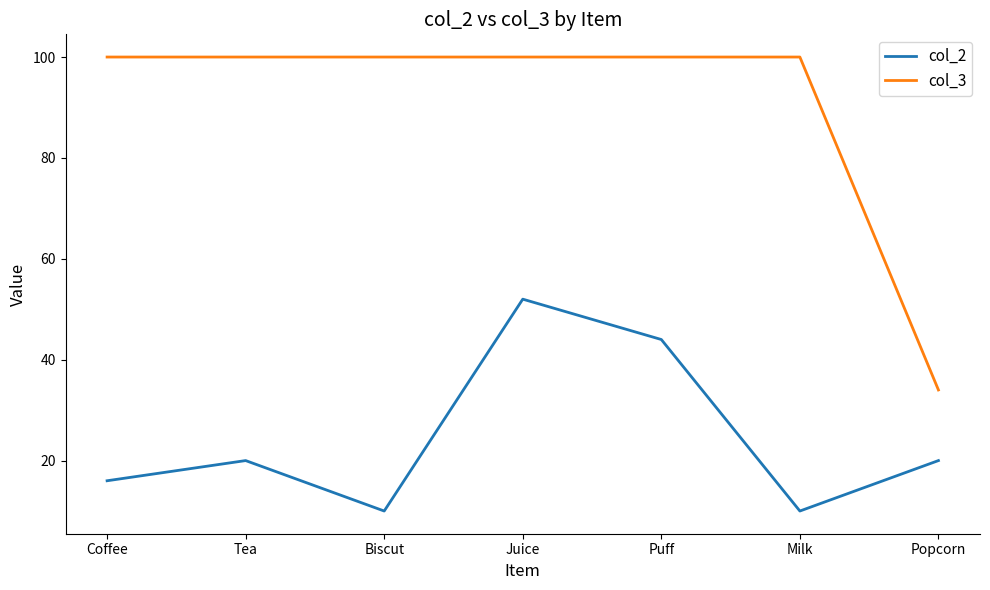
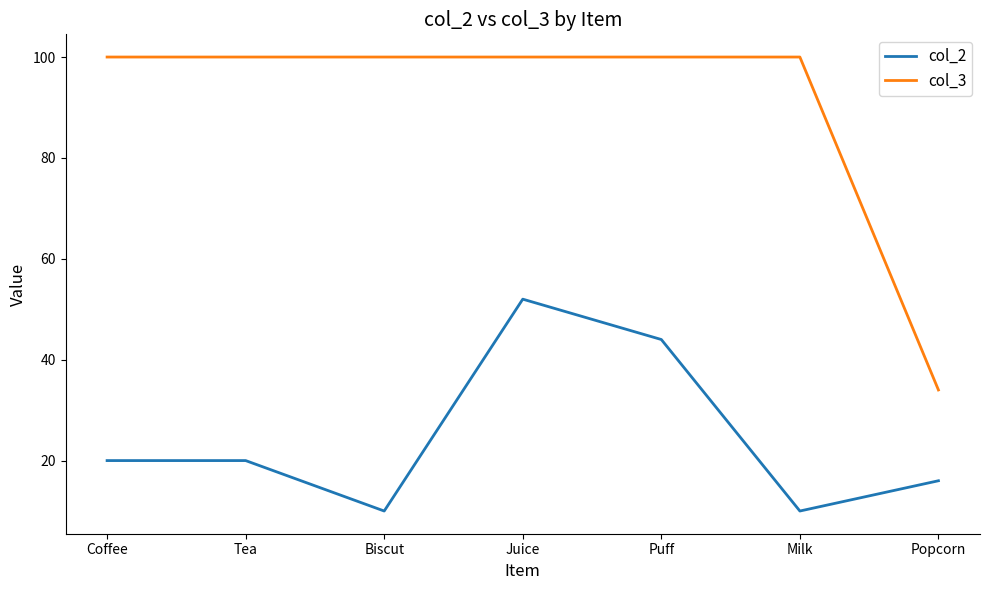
col_2, Coffee: 16 -> 20
col_2, Popcorn: 20 -> 16
